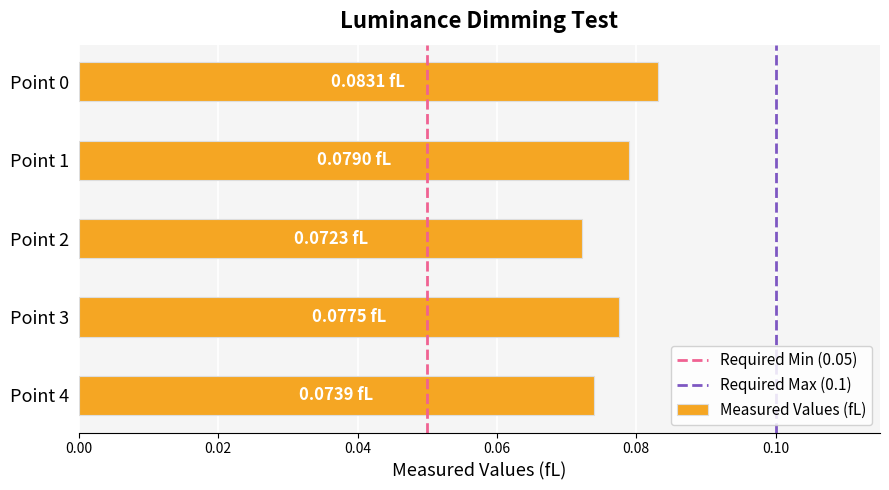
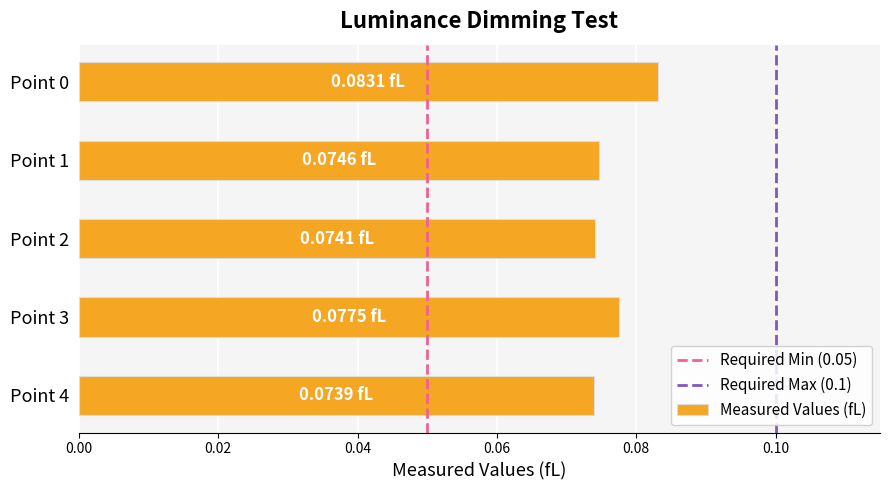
Point 1: 0.0790 -> 0.0746
Point 2: 0.0723 -> 0.0741
